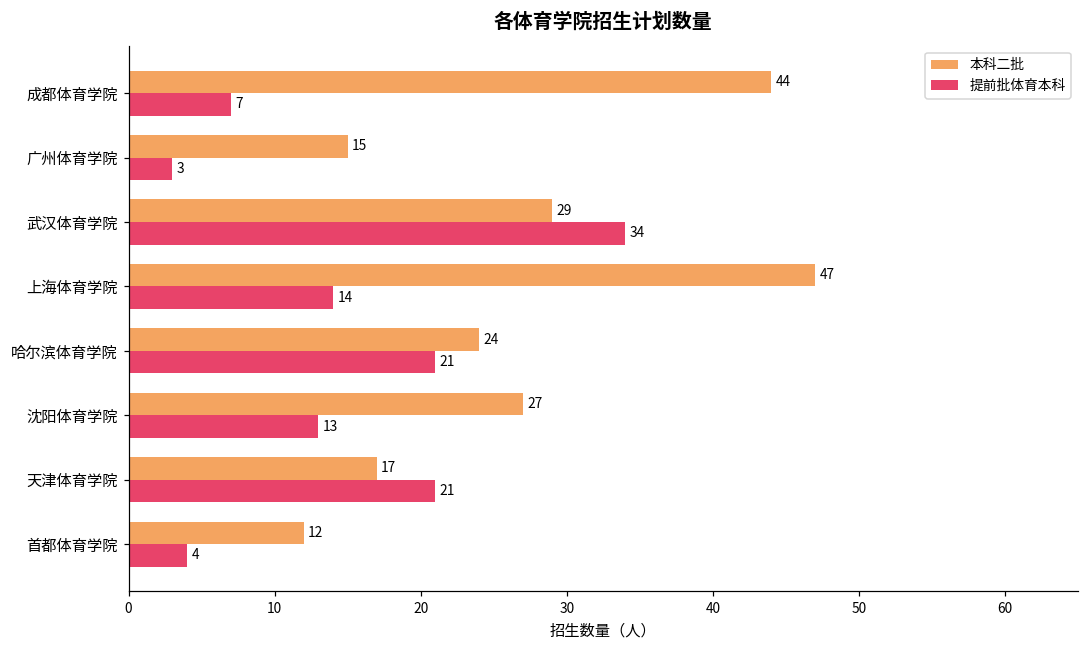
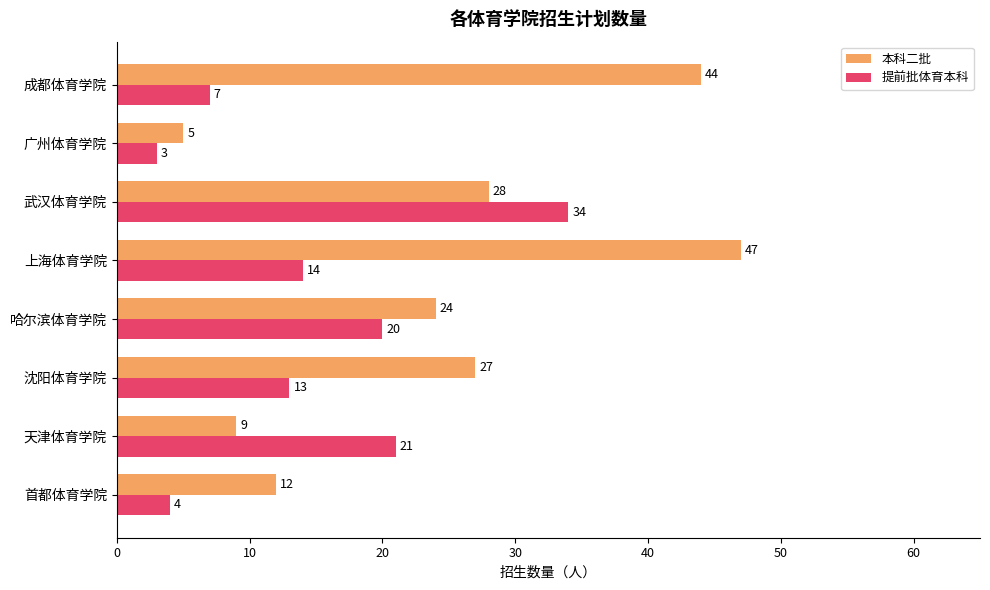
本科二批, 广州体育学院: 15 -> 5
本科二批, 武汉体育学院: 29 -> 28
提前批体育本科, 哈尔滨体育学院: 21 -> 20
本科二批, 天津体育学院: 17 -> 9
